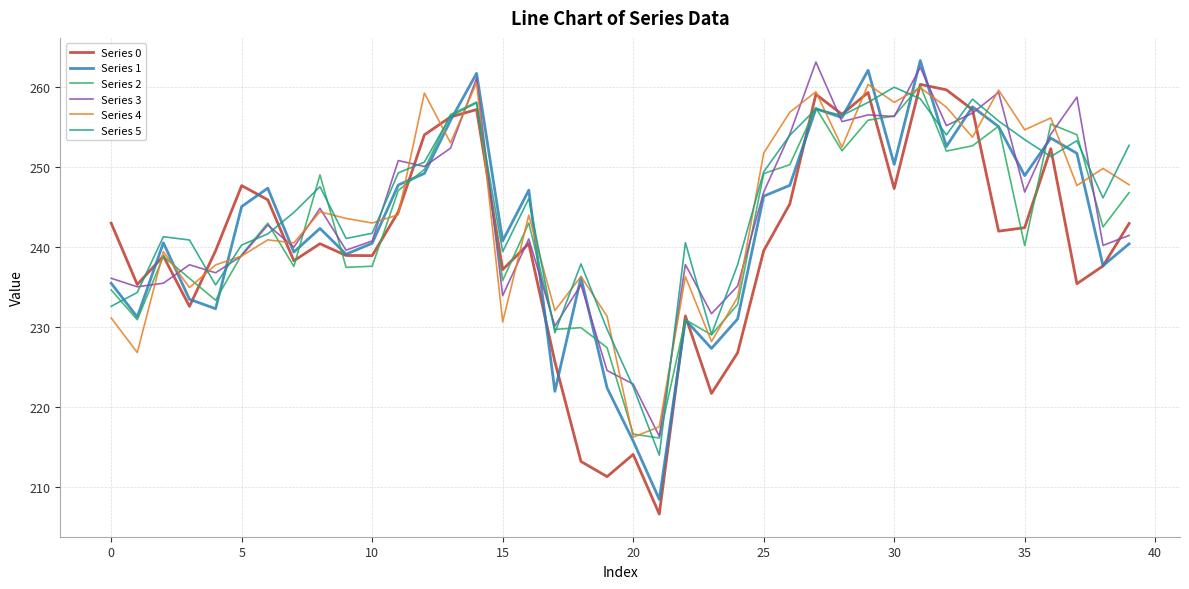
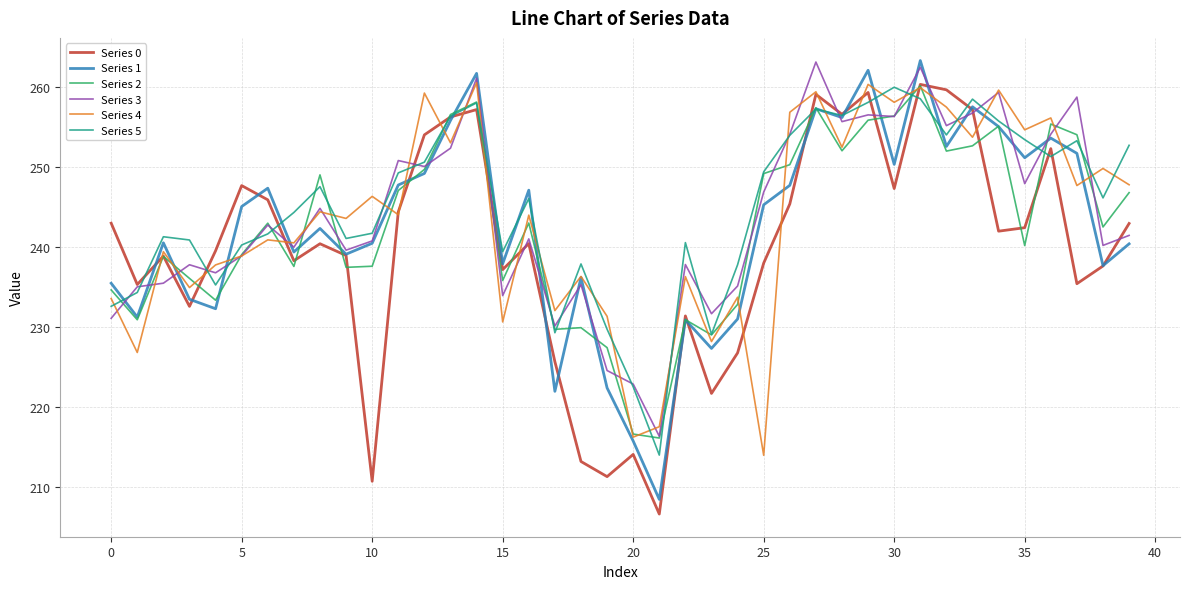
Series 3, 0: 236 -> 231
Series 4, 0: 231 -> 234
Series 0, 10: 239 -> 211
Series 4, 10: 243 -> 246
Series 1, 15: 241 -> 238
Series 0, 25: 239 -> 238
Series 1, 25: 246 -> 245
Series 4, 25: 252 -> 214
Series 1, 35: 249 -> 251
Series 3, 35: 247 -> 248
